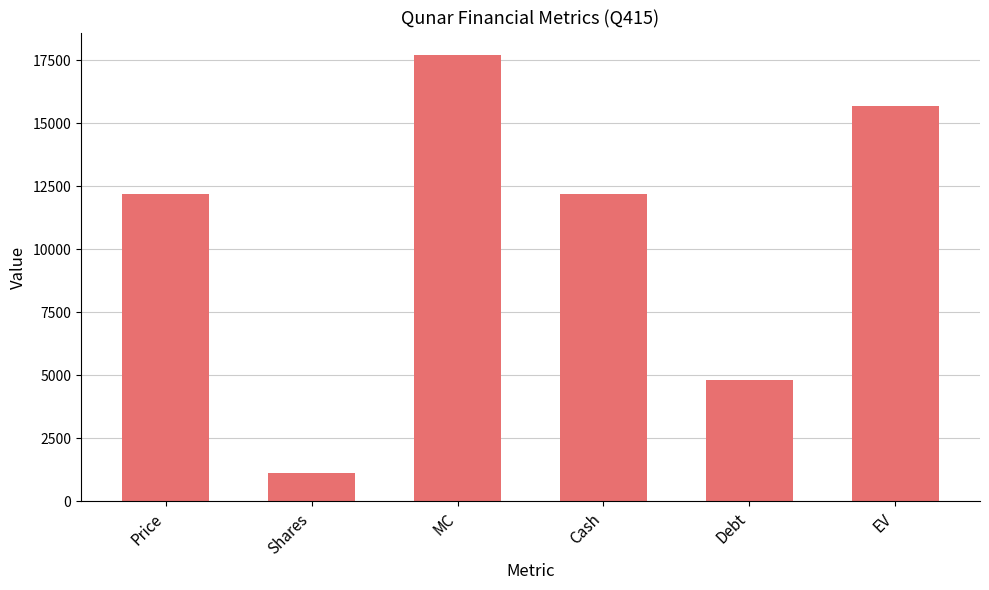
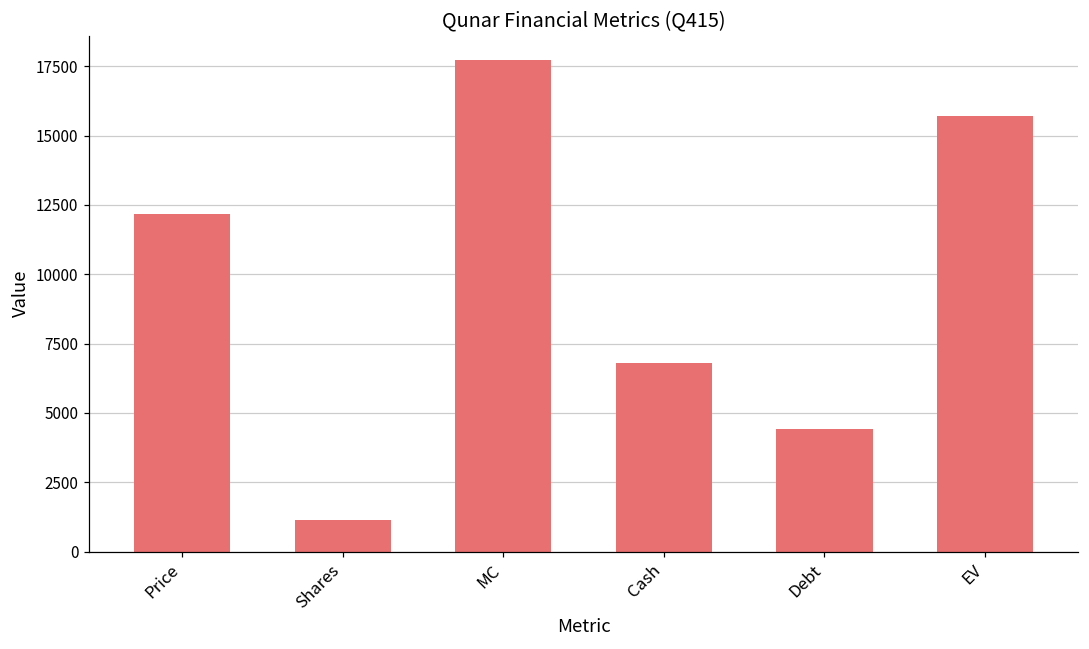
Cash: 12200 -> 6800
Debt: 4800 -> 4400
